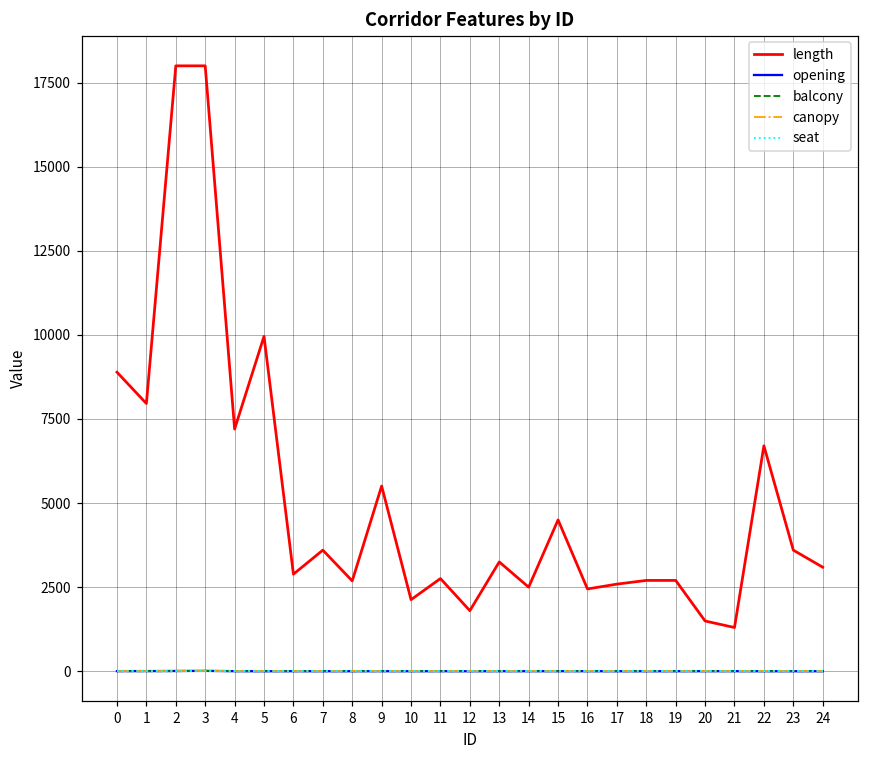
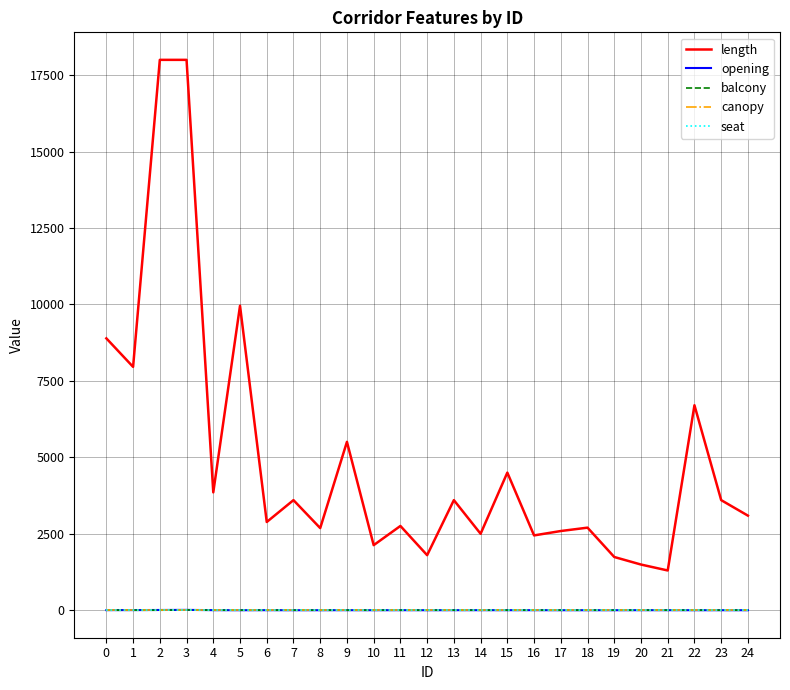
length, 4: 7200 -> 3900
length, 13: 3300 -> 3600
length, 19: 2700 -> 1700
